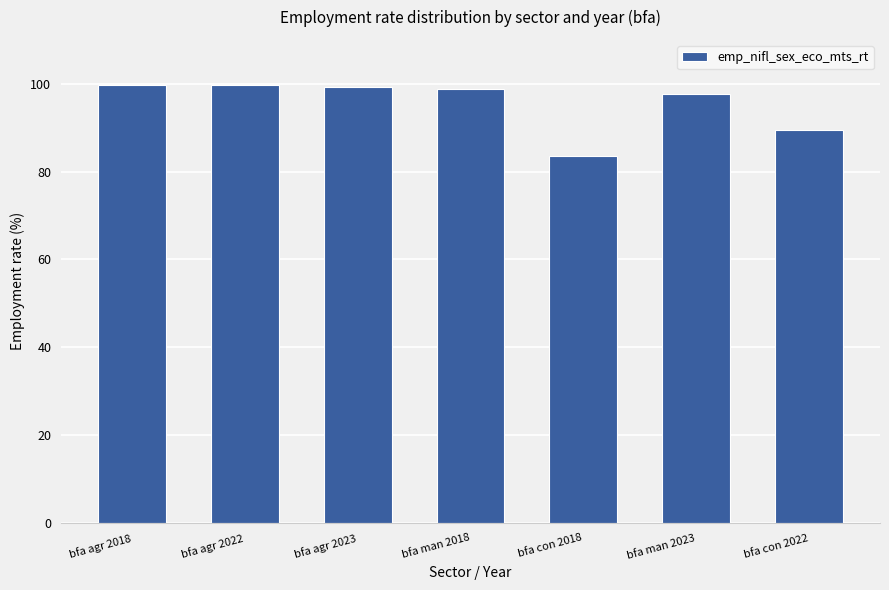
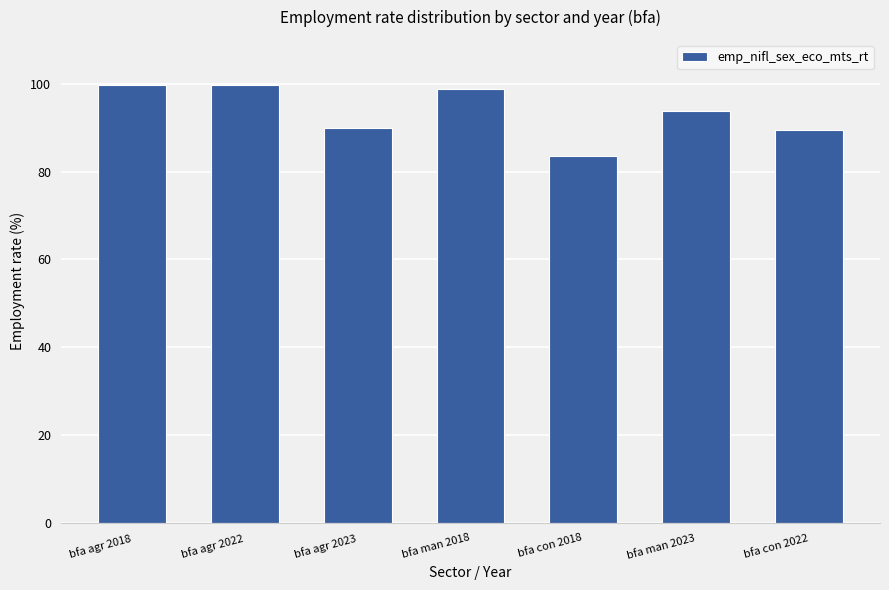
bfa agr 2023: 99 -> 90
bfa man 2023: 98 -> 94
